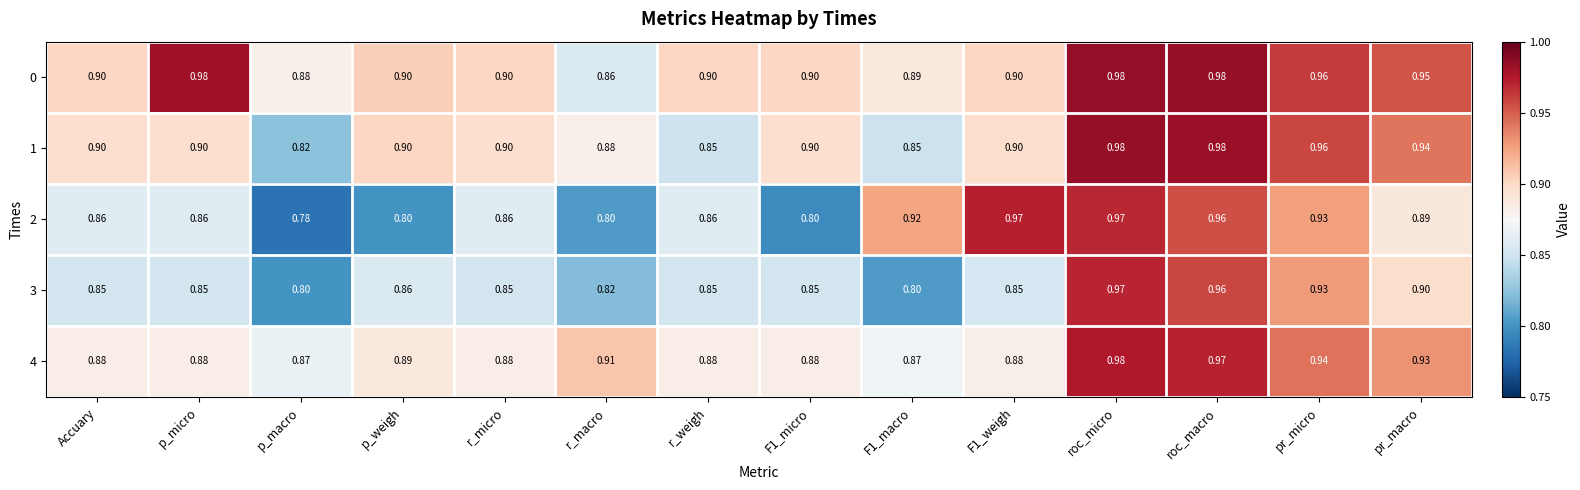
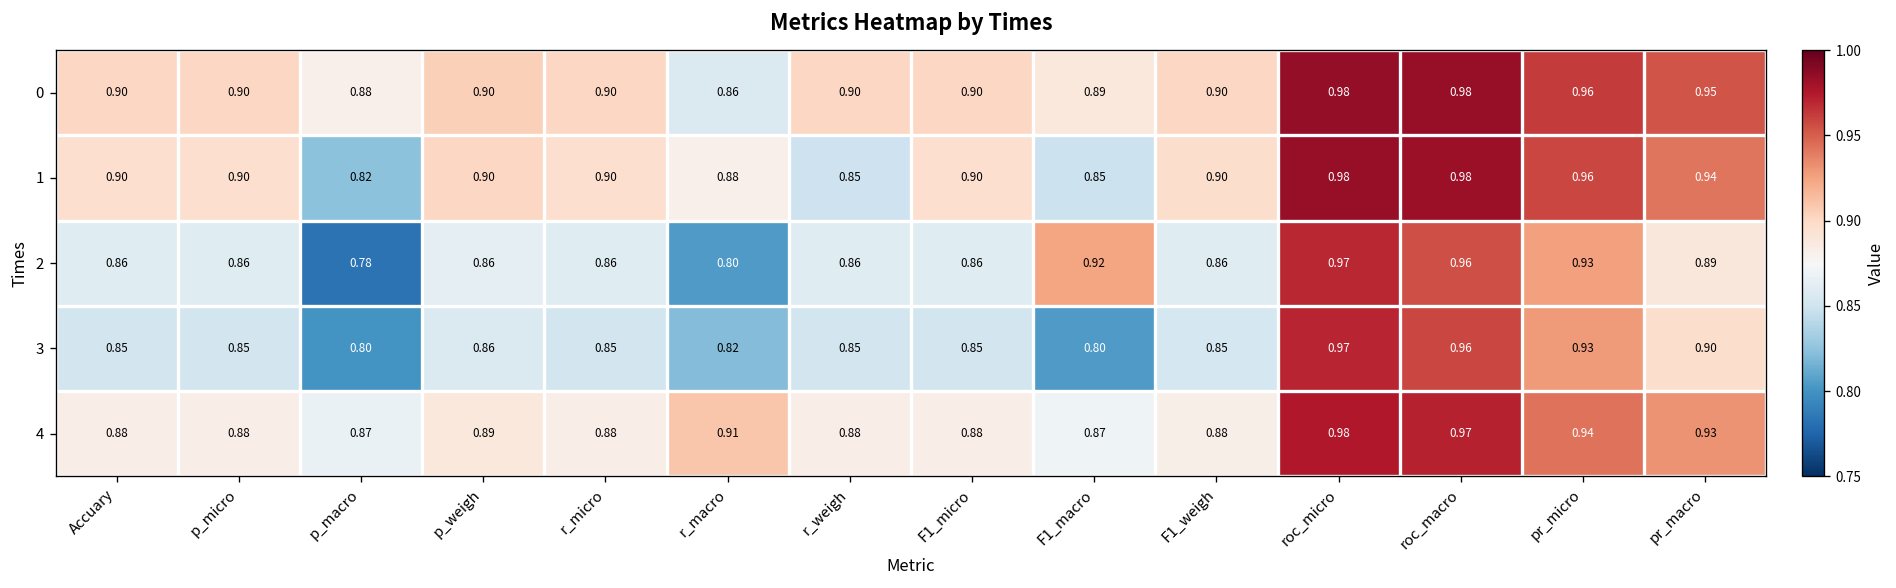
0, p_micro: 0.98 -> 0.90
2, p_weigh: 0.80 -> 0.86
2, F1_micro: 0.80 -> 0.86
2, F1_weigh: 0.97 -> 0.86
